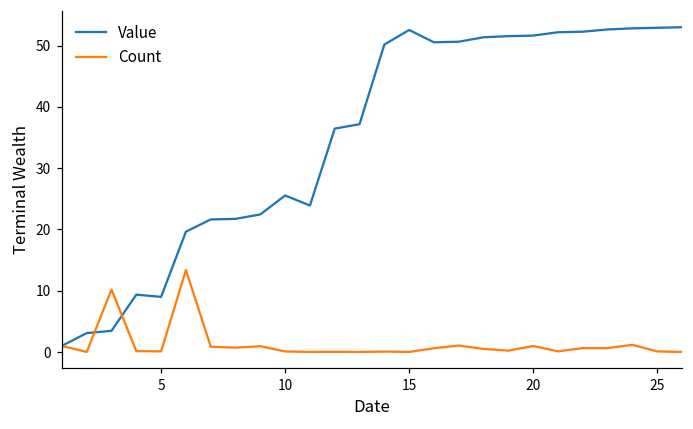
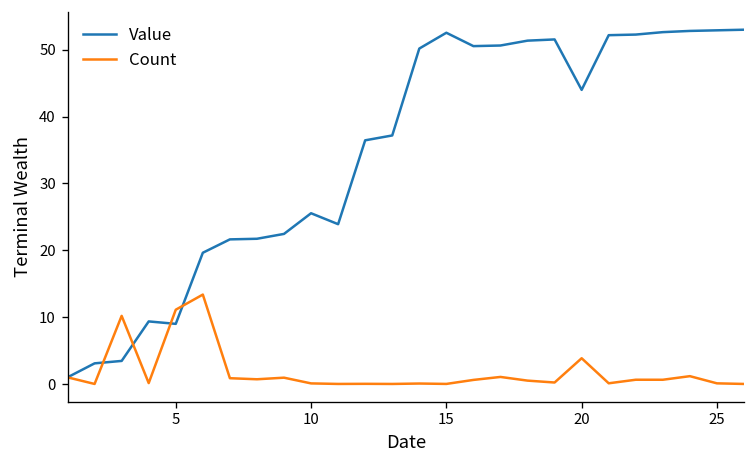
Count, 5: 0 -> 11
Value, 20: 52 -> 44
Count, 20: 1 -> 4
